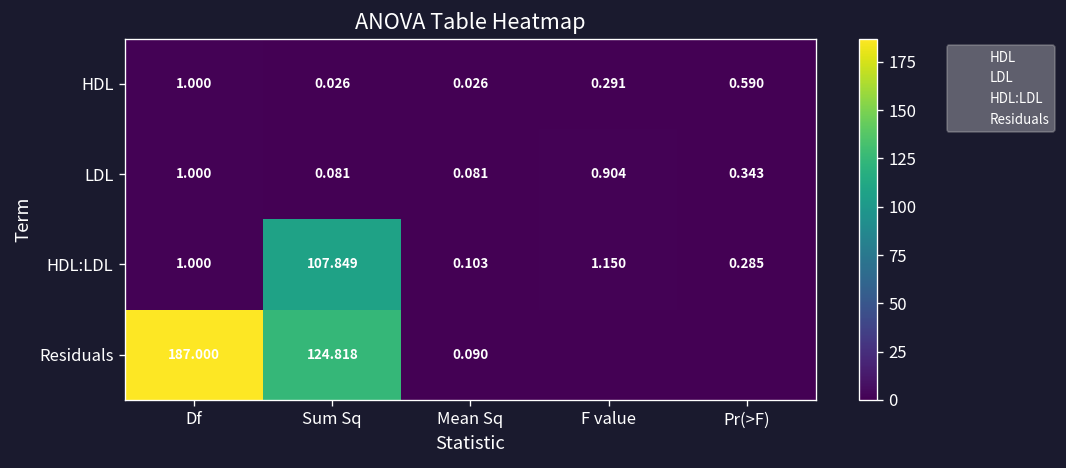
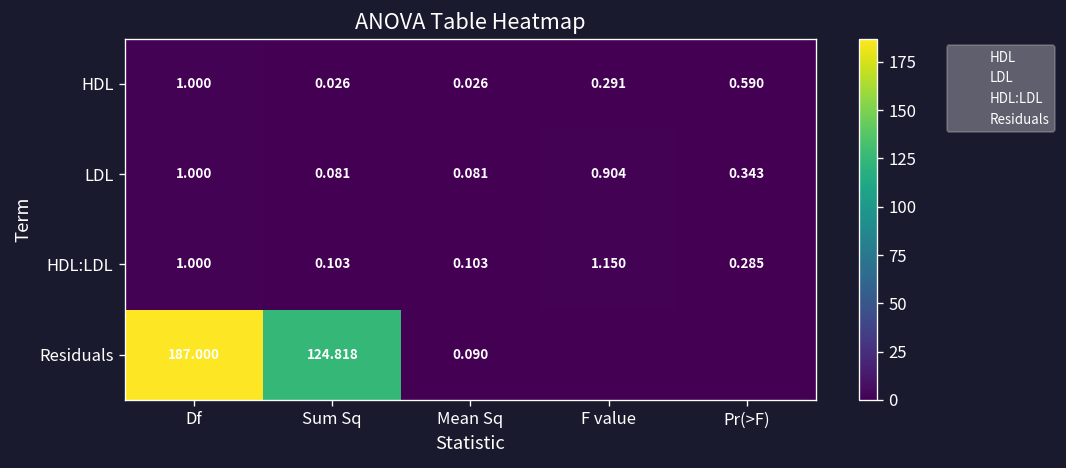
HDL:LDL, Sum Sq: 107.849 -> 0.103
